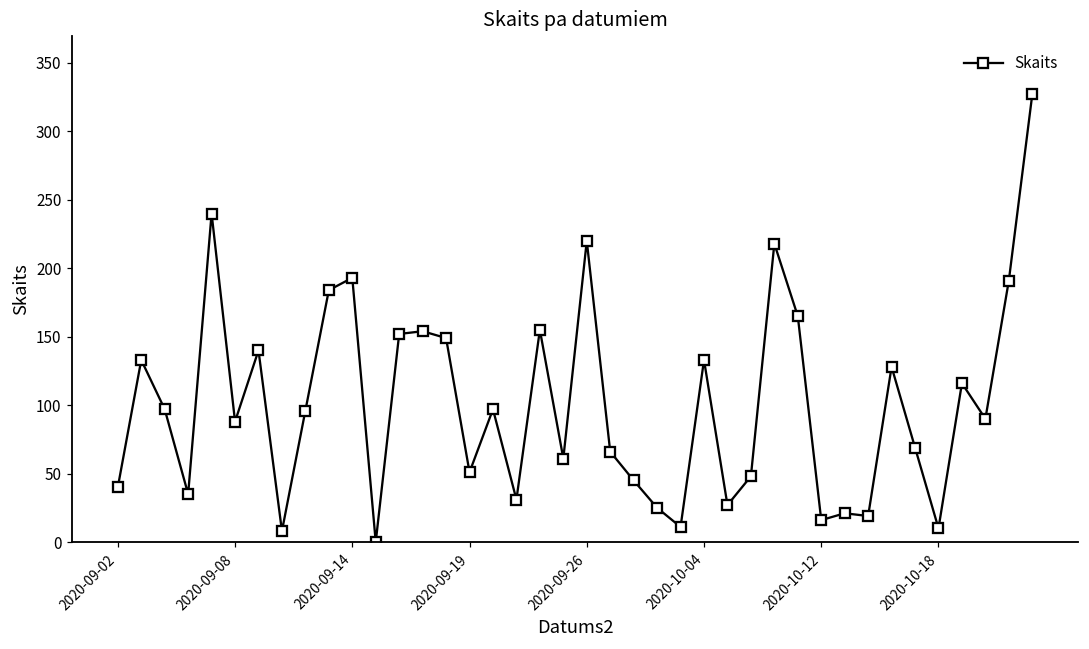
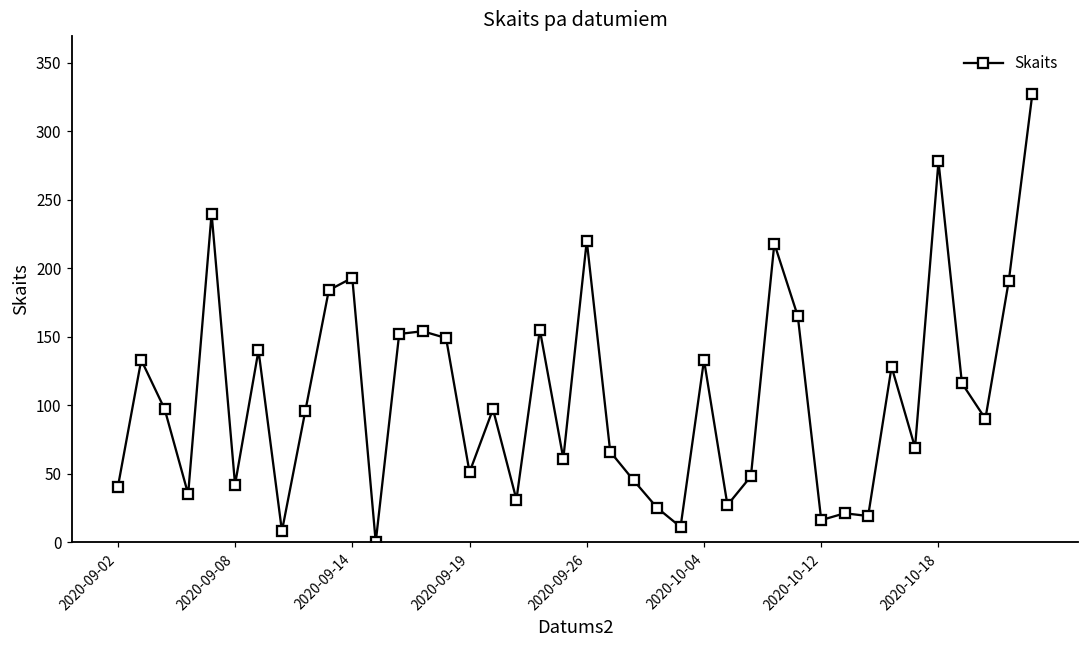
2020-09-08: 88 -> 42
2020-10-18: 10 -> 278
